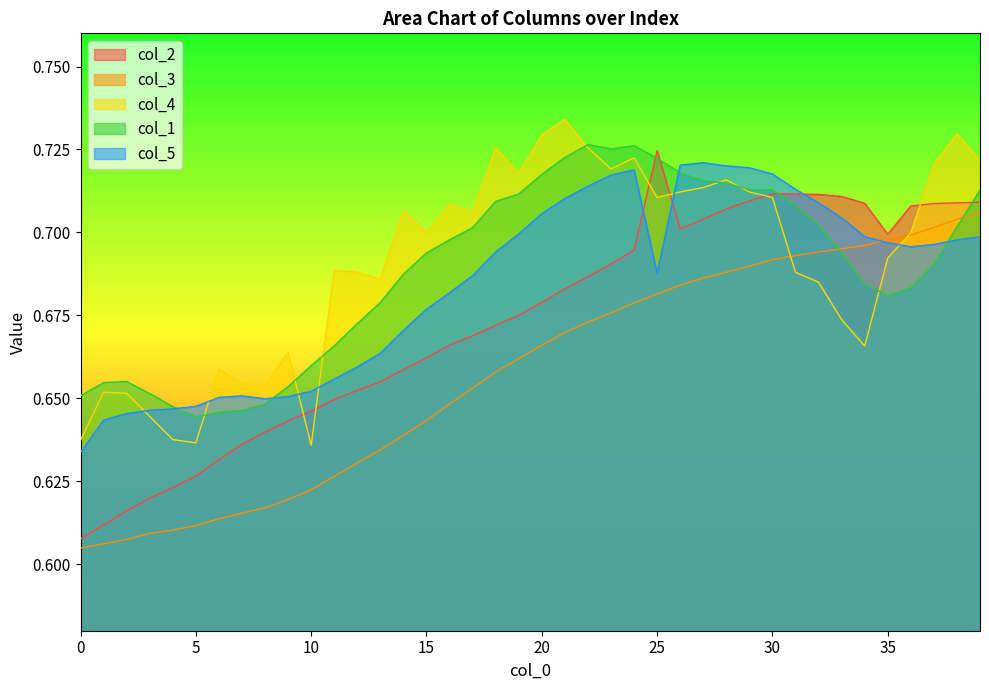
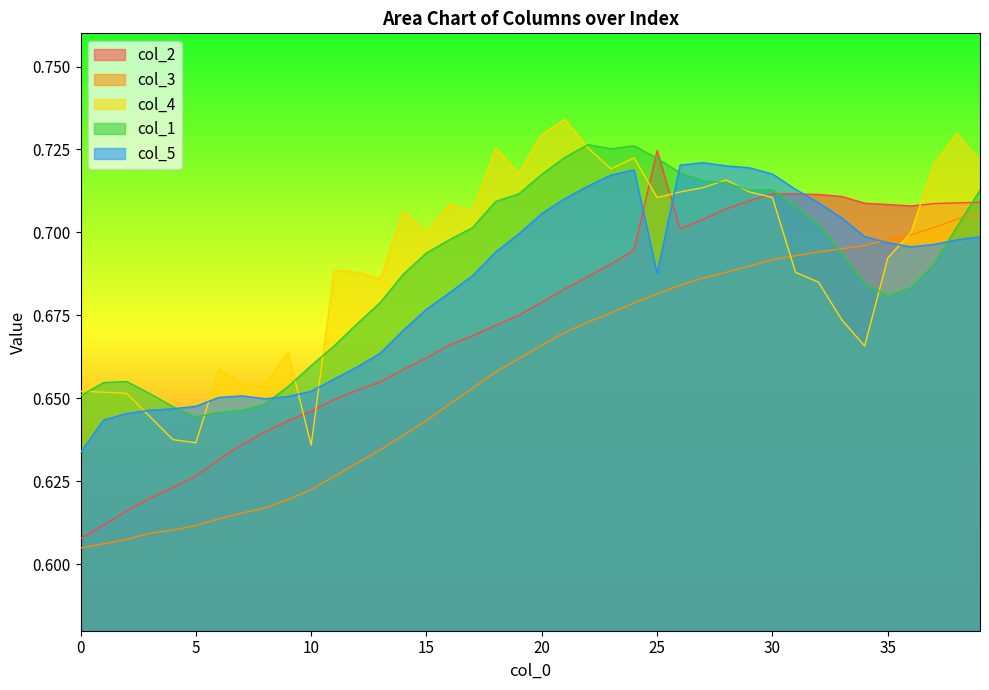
col_4, 0: 0.637 -> 0.652
col_2, 35: 0.699 -> 0.708
